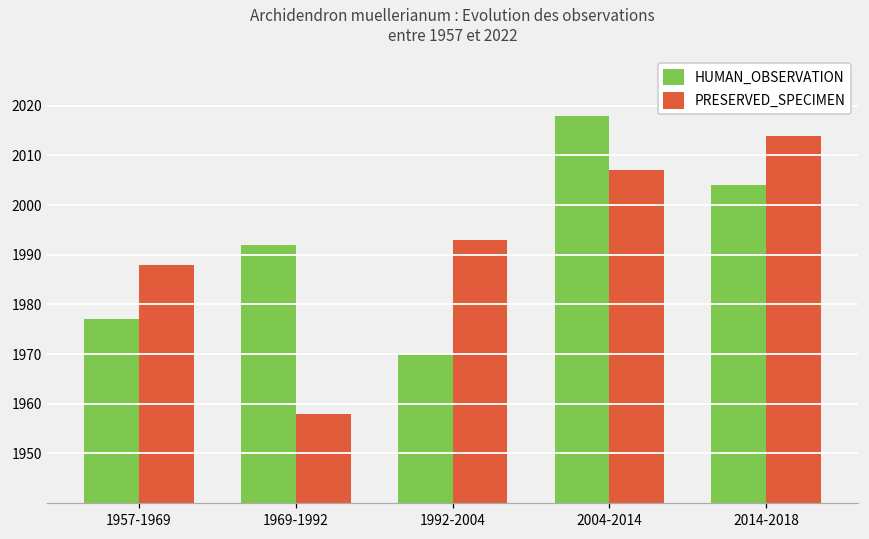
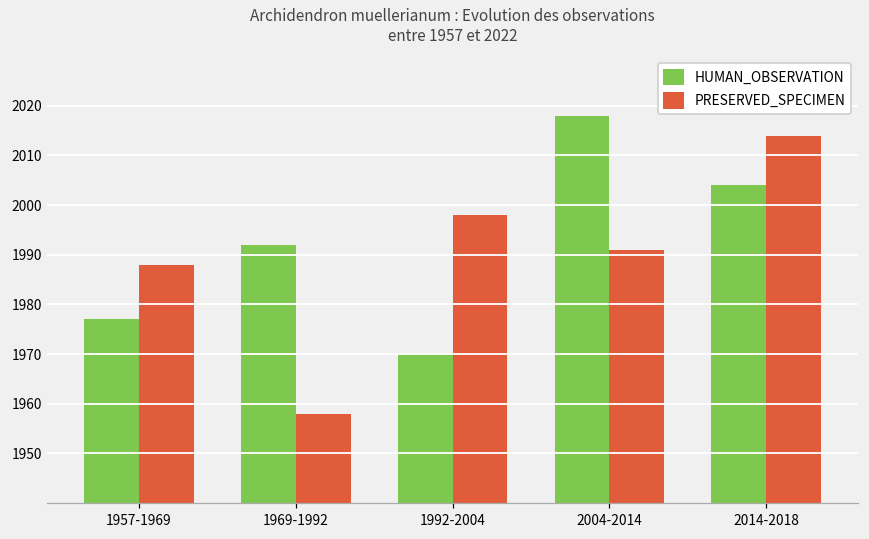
PRESERVED_SPECIMEN, 1992-2004: 1993 -> 1998
PRESERVED_SPECIMEN, 2004-2014: 2007 -> 1991
